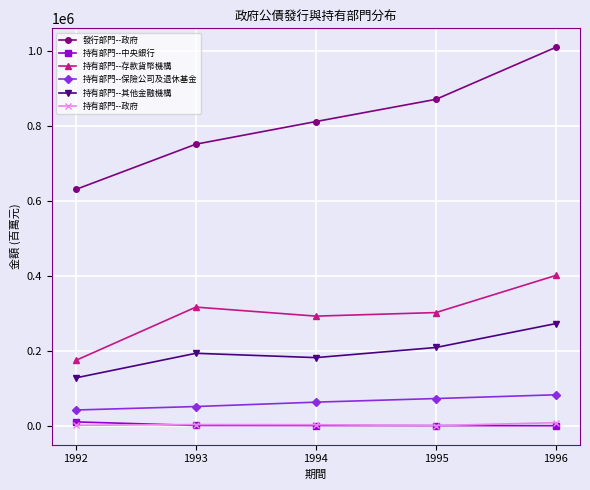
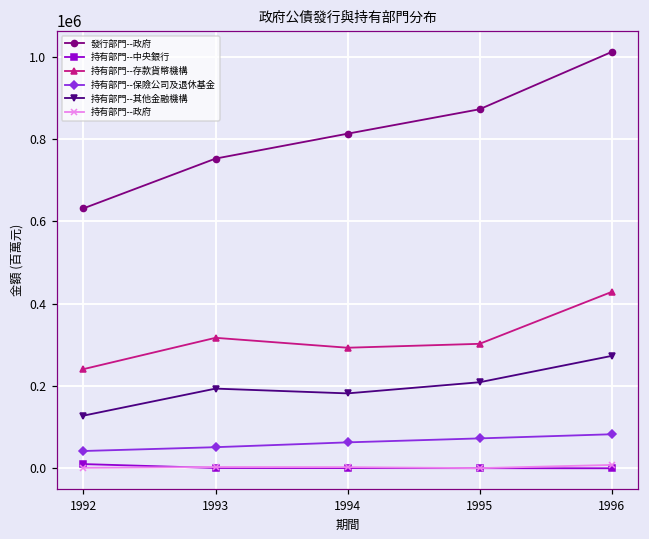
持有部門--存款貨幣機構, 1992: 170000 -> 240000
持有部門--存款貨幣機構, 1996: 400000 -> 430000
